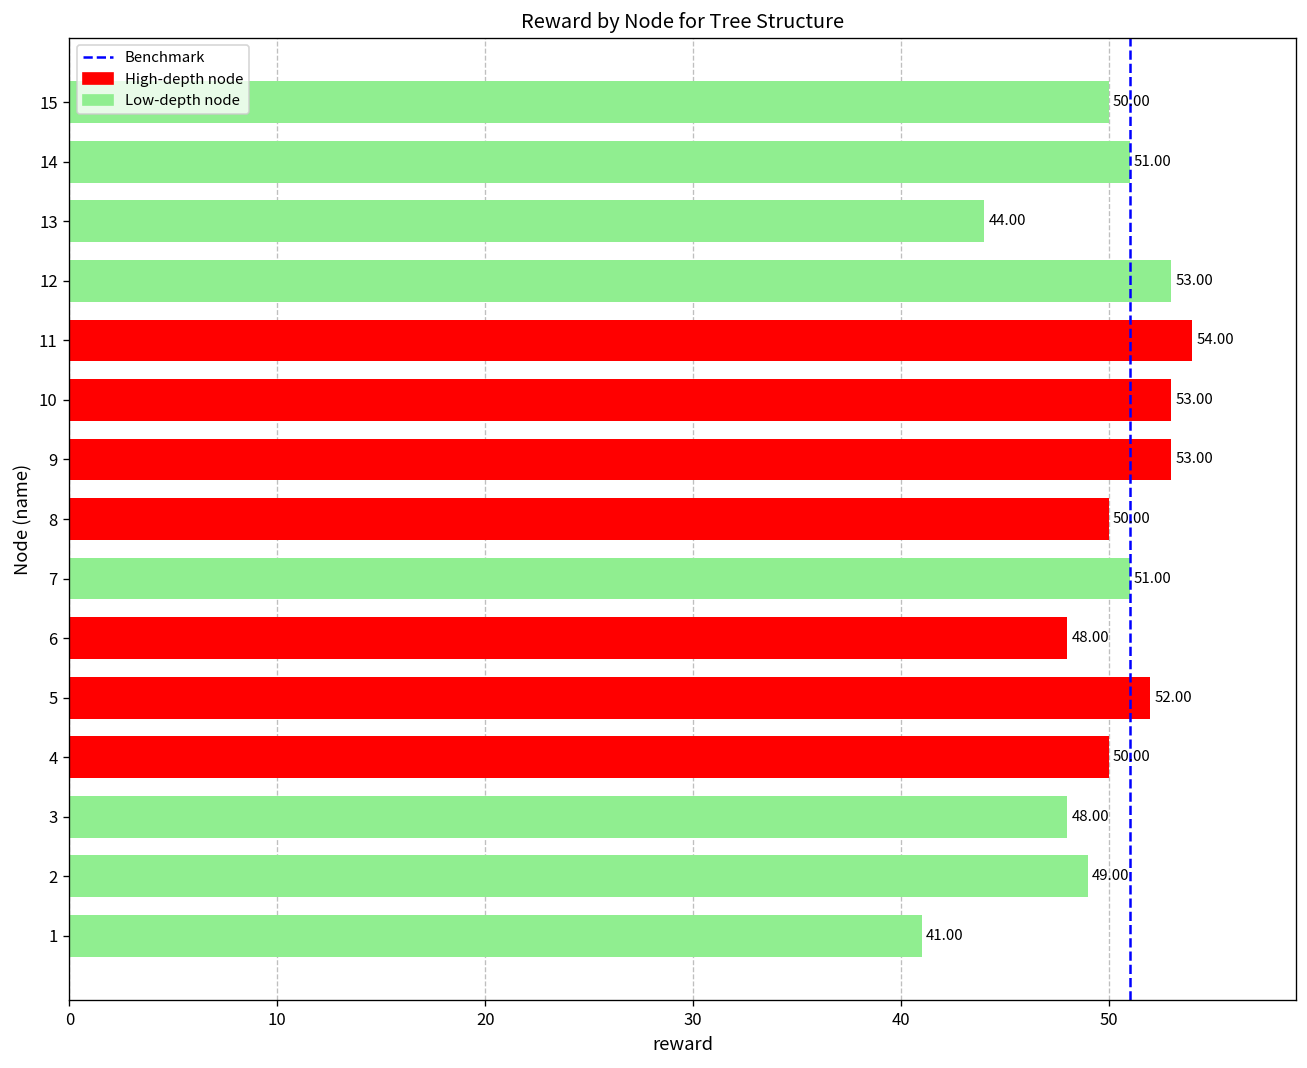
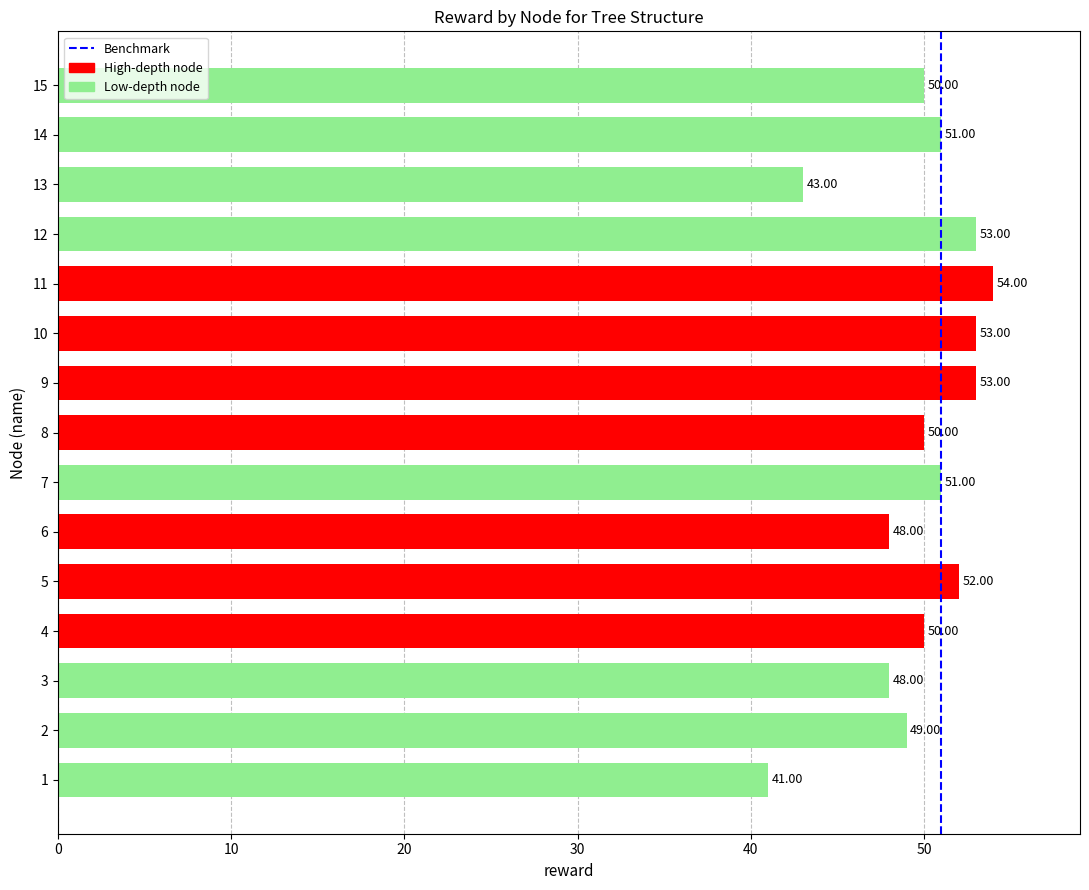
13: 44.00 -> 43.00
